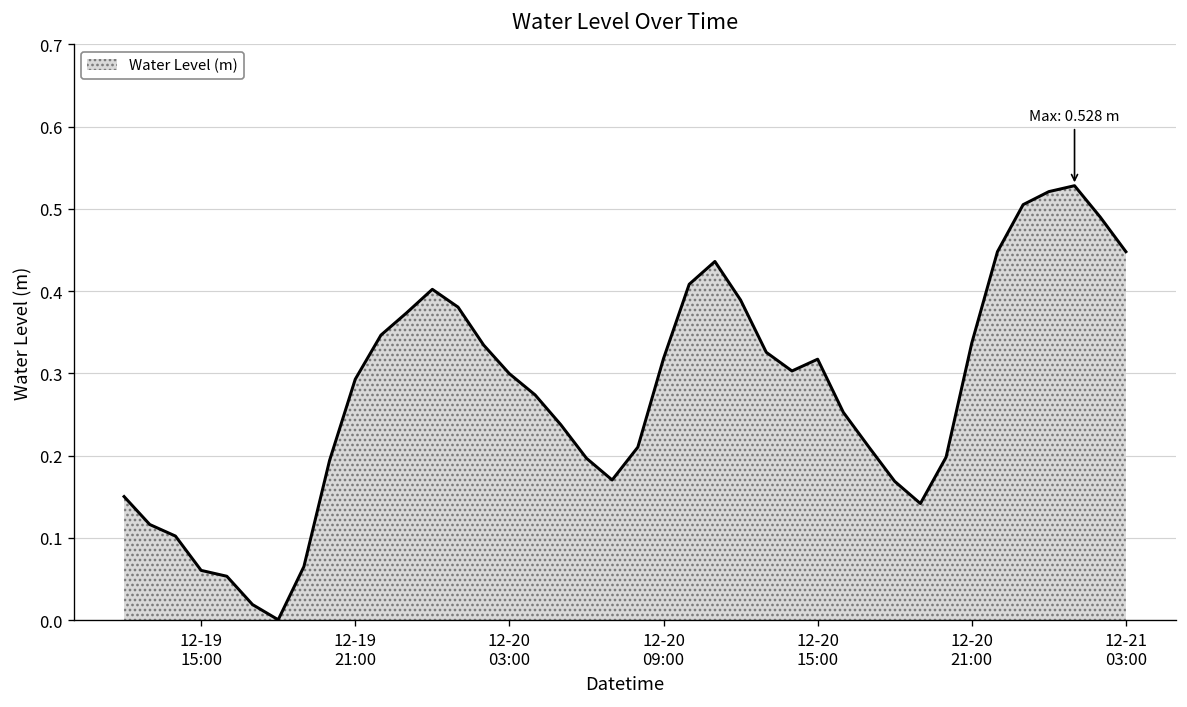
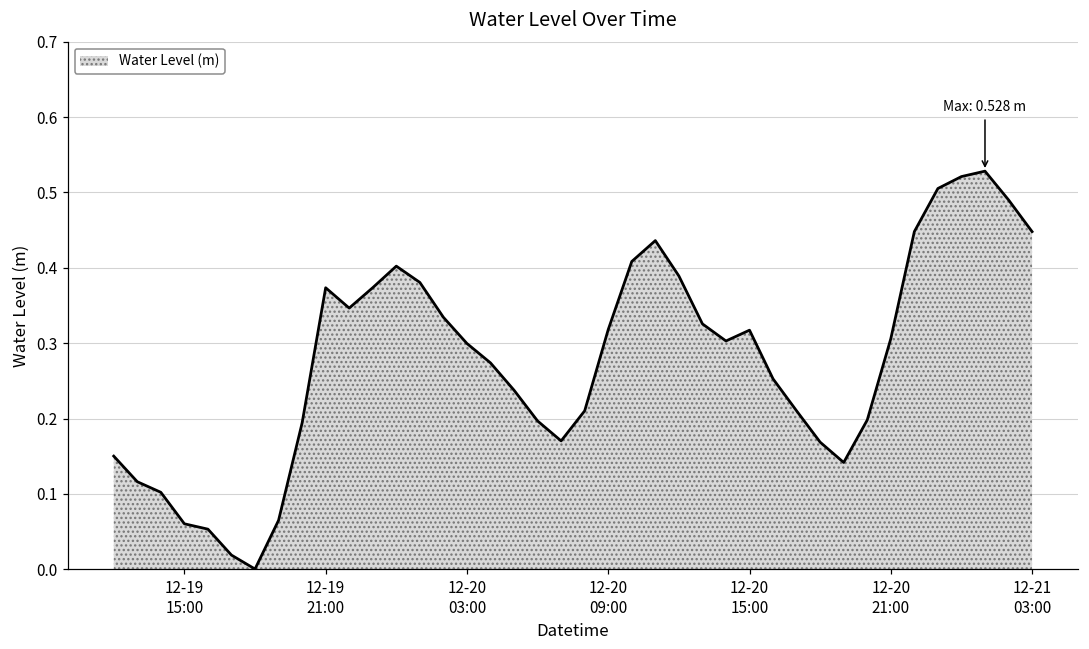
12-19 21:00: 0.29 -> 0.37
12-20 21:00: 0.34 -> 0.31
